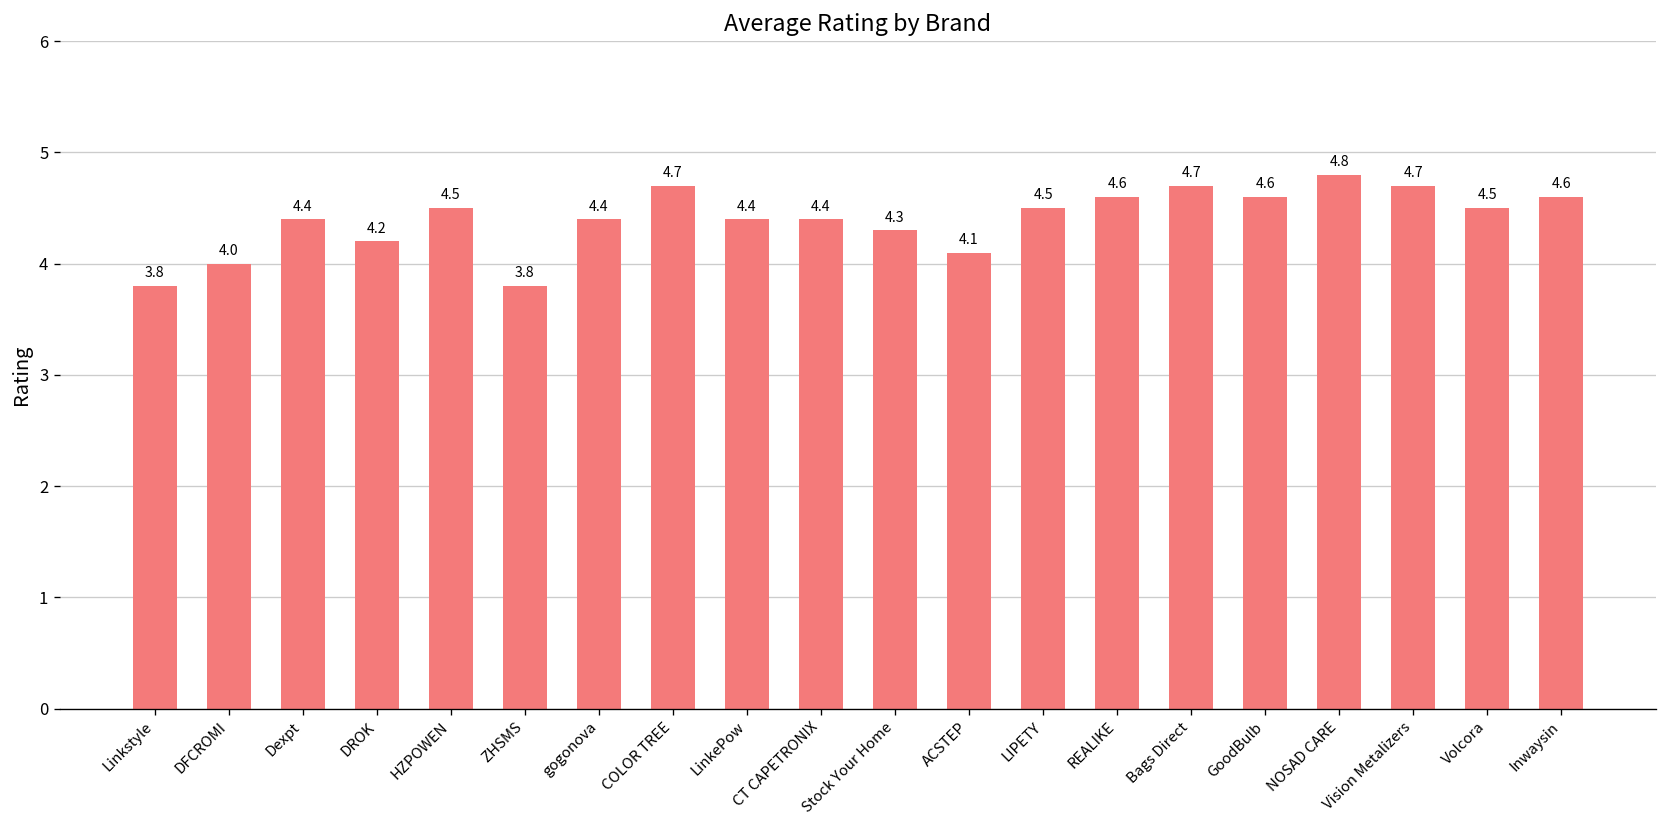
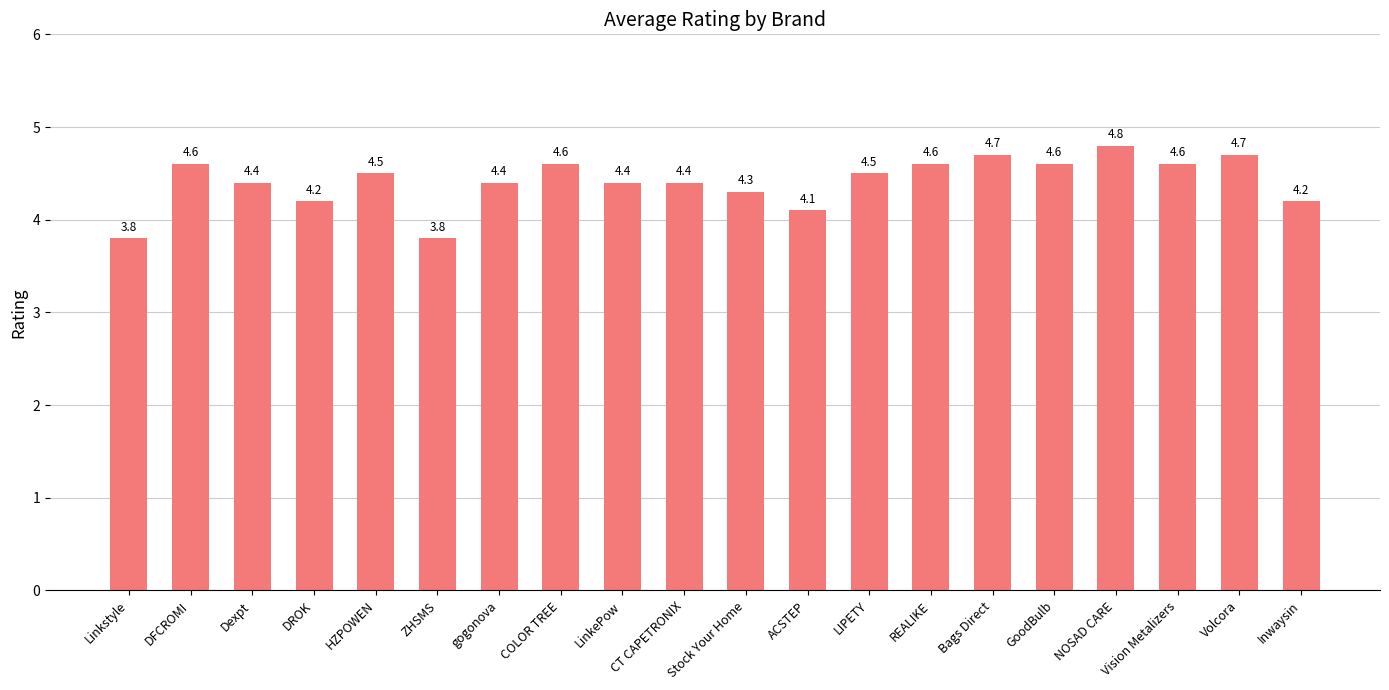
DFCROMI: 4.0 -> 4.6
COLOR TREE: 4.7 -> 4.6
Vision Metalizers: 4.7 -> 4.6
Volcora: 4.5 -> 4.7
Inwaysin: 4.6 -> 4.2
